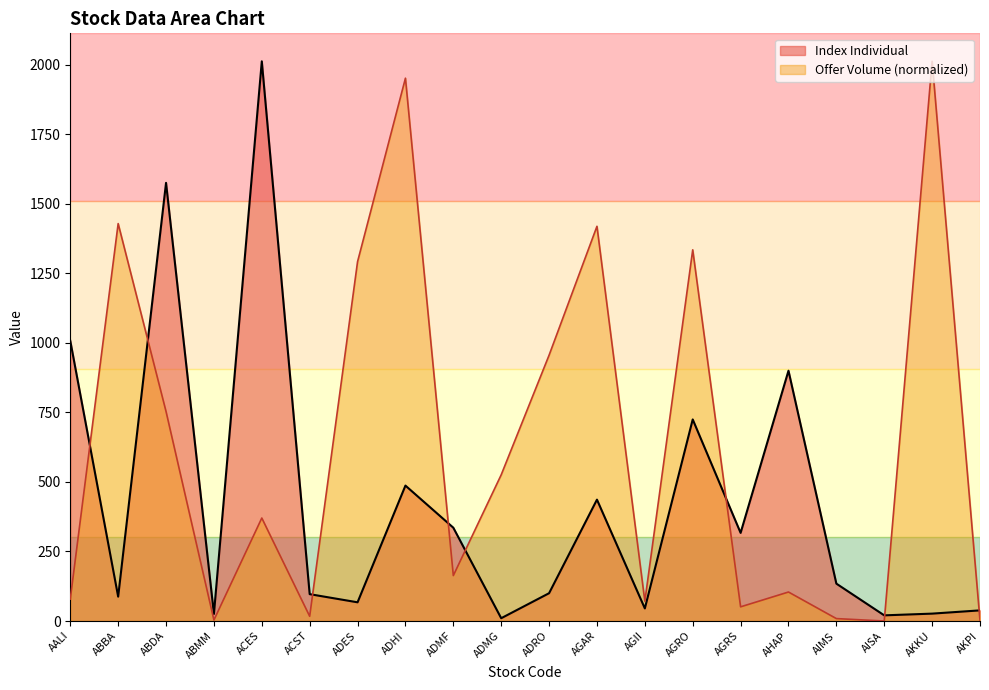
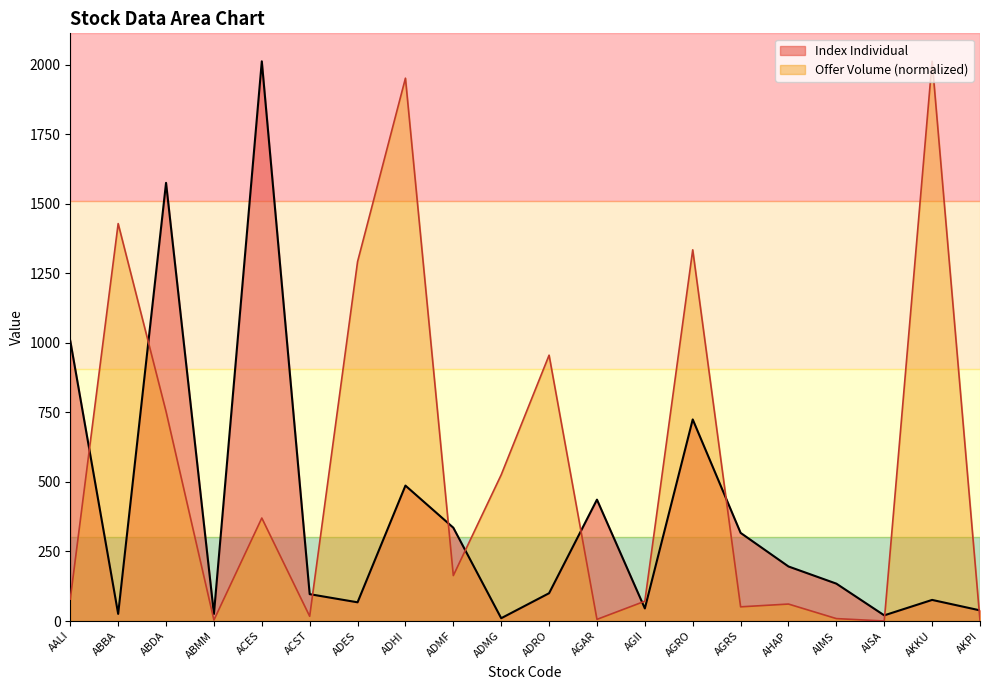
Index Individual, ABBA: 90 -> 30
Offer Volume (normalized), AGAR: 1420 -> 10
Index Individual, AHAP: 900 -> 200
Offer Volume (normalized), AHAP: 100 -> 60
Index Individual, AKKU: 30 -> 80
